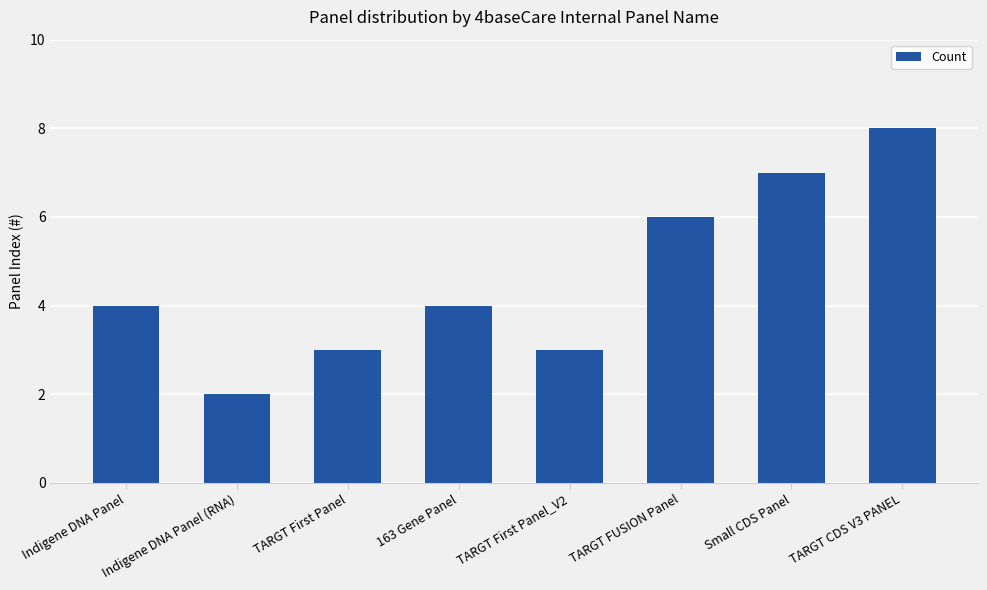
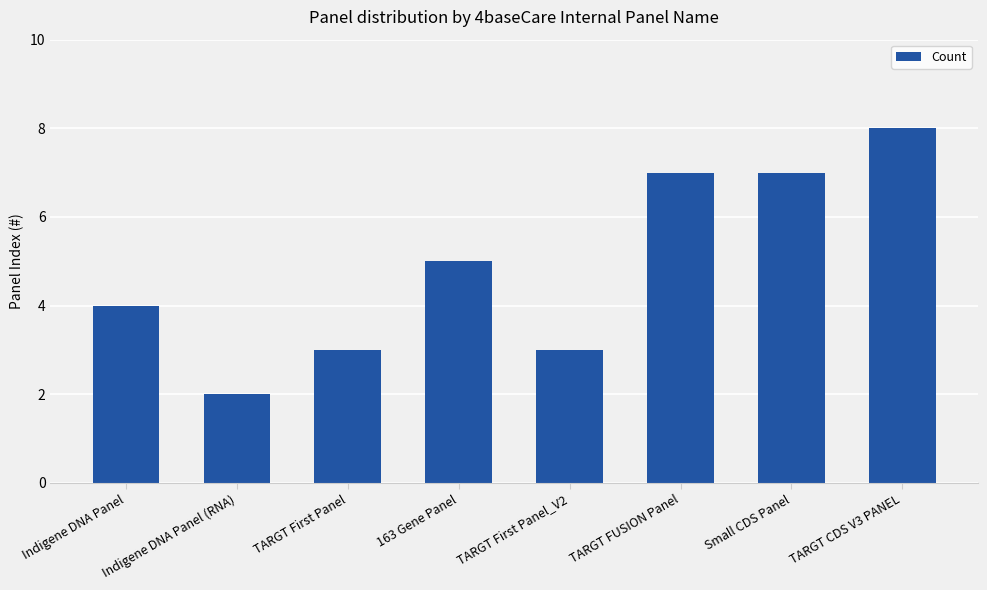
163 Gene Panel: 4 -> 5
TARGT FUSION Panel: 6 -> 7
